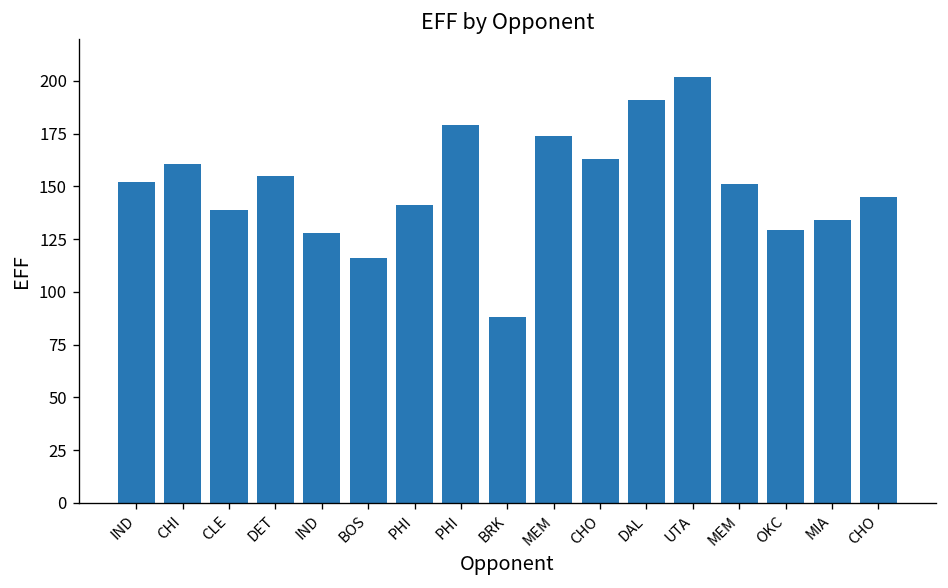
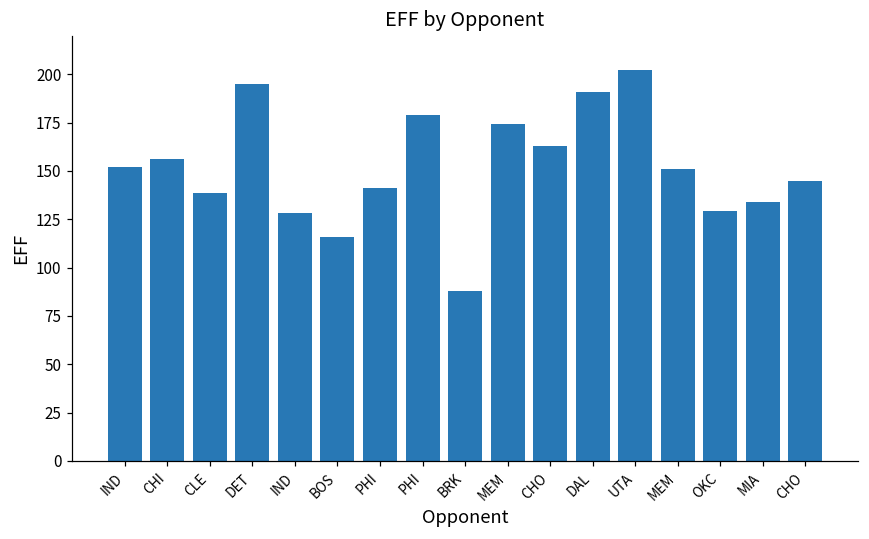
CHI: 161 -> 156
DET: 155 -> 195
